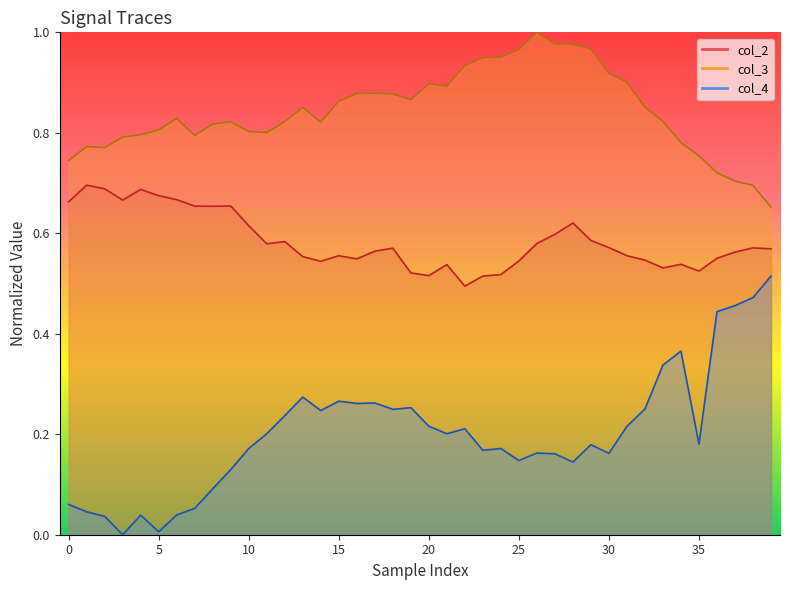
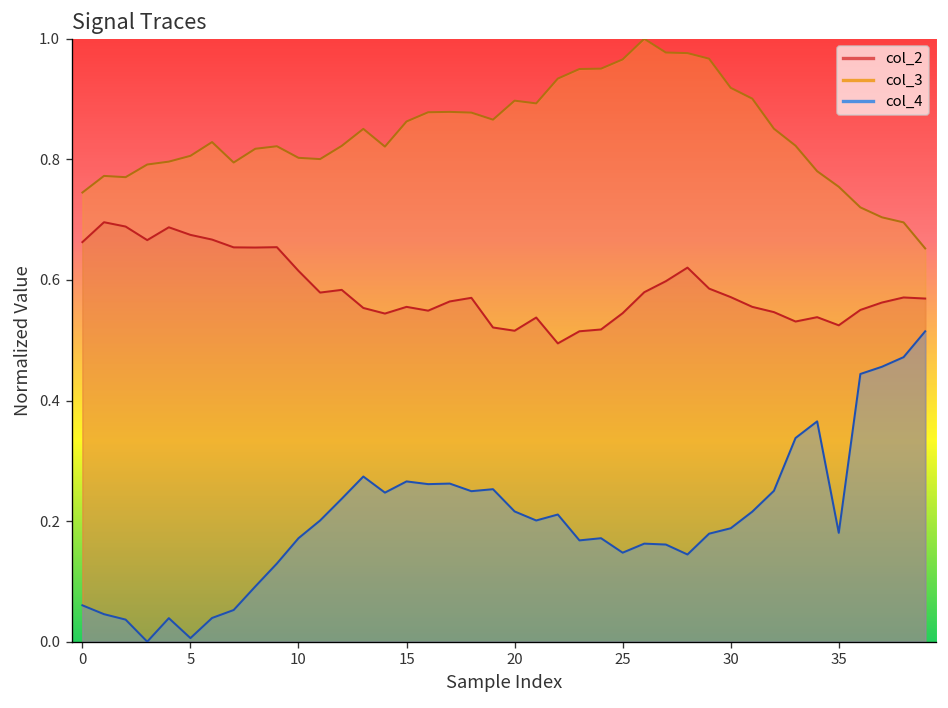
col_4, 30: 0.16 -> 0.19
